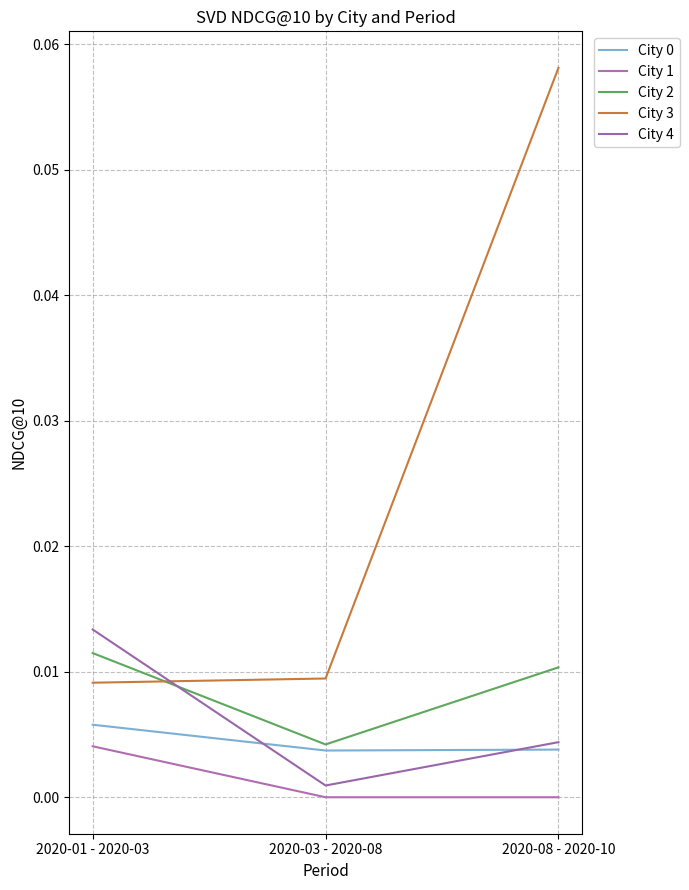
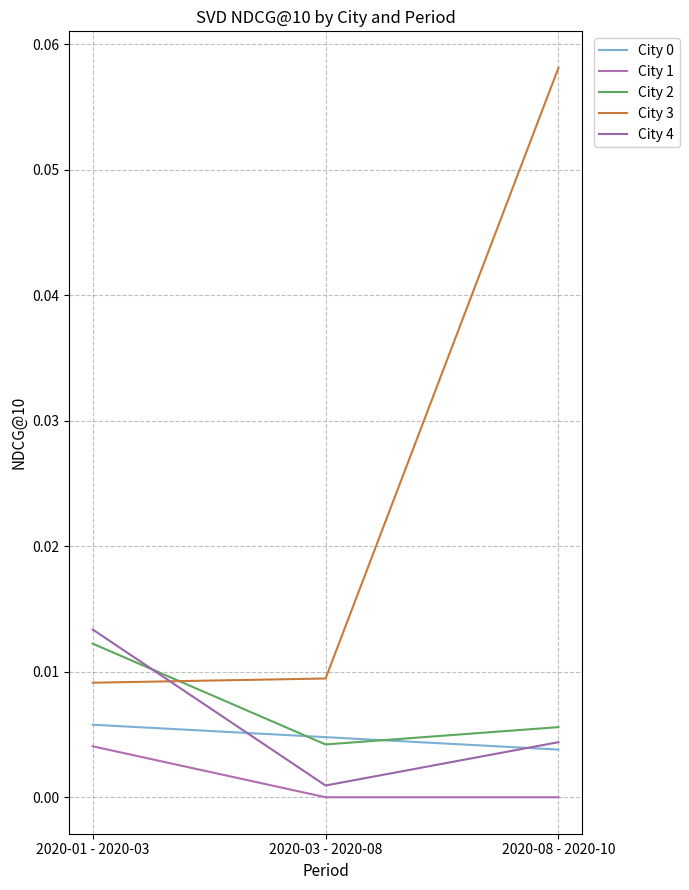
City 2, 2020-01 - 2020-03: 0.0115 -> 0.0122
City 0, 2020-03 - 2020-08: 0.0037 -> 0.0048
City 2, 2020-08 - 2020-10: 0.0104 -> 0.0056
